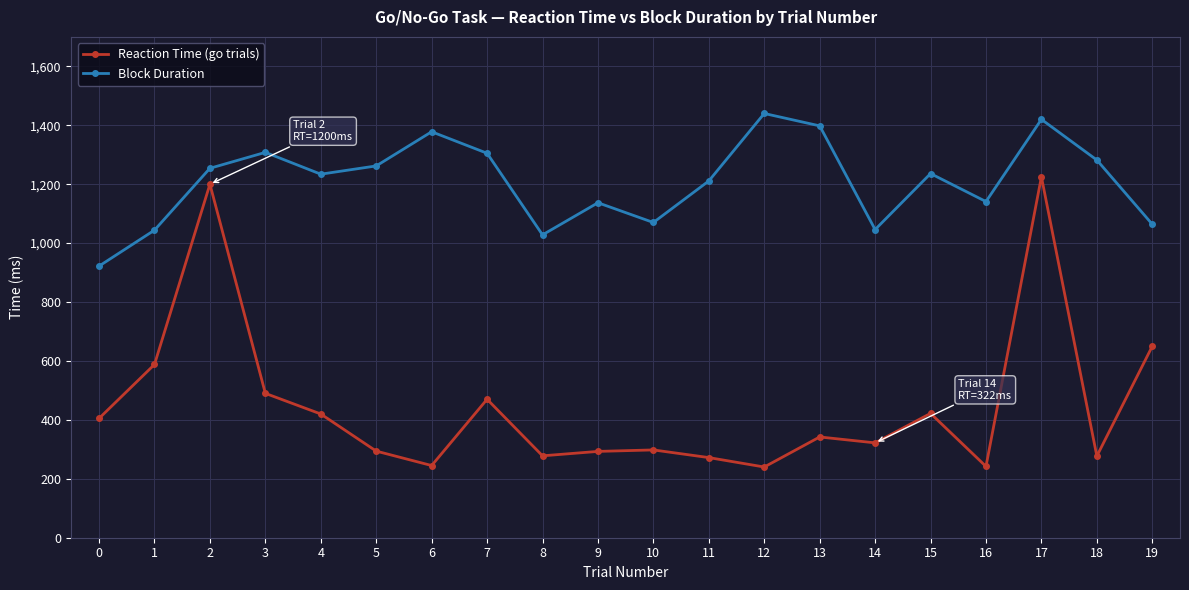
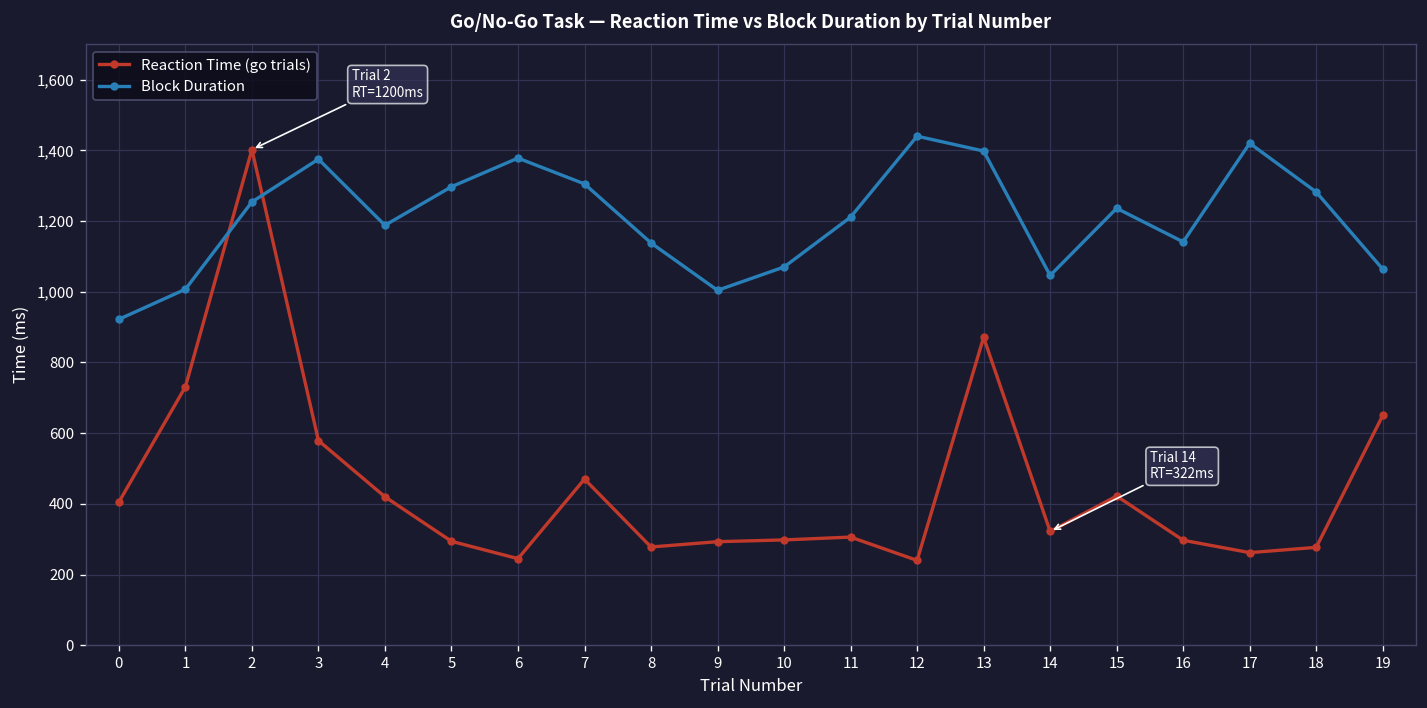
Reaction Time (go trials), 1: 590 -> 730
Block Duration, 1: 1,040 -> 1,010
Reaction Time (go trials), 2: 1,200 -> 1,400
Reaction Time (go trials), 3: 490 -> 580
Block Duration, 3: 1,310 -> 1,380
Block Duration, 4: 1,230 -> 1,190
Block Duration, 5: 1,260 -> 1,300
Block Duration, 8: 1,030 -> 1,140
Block Duration, 9: 1,140 -> 1,000
Reaction Time (go trials), 11: 270 -> 310
Reaction Time (go trials), 13: 340 -> 870
Reaction Time (go trials), 16: 240 -> 300
Reaction Time (go trials), 17: 1,230 -> 260
